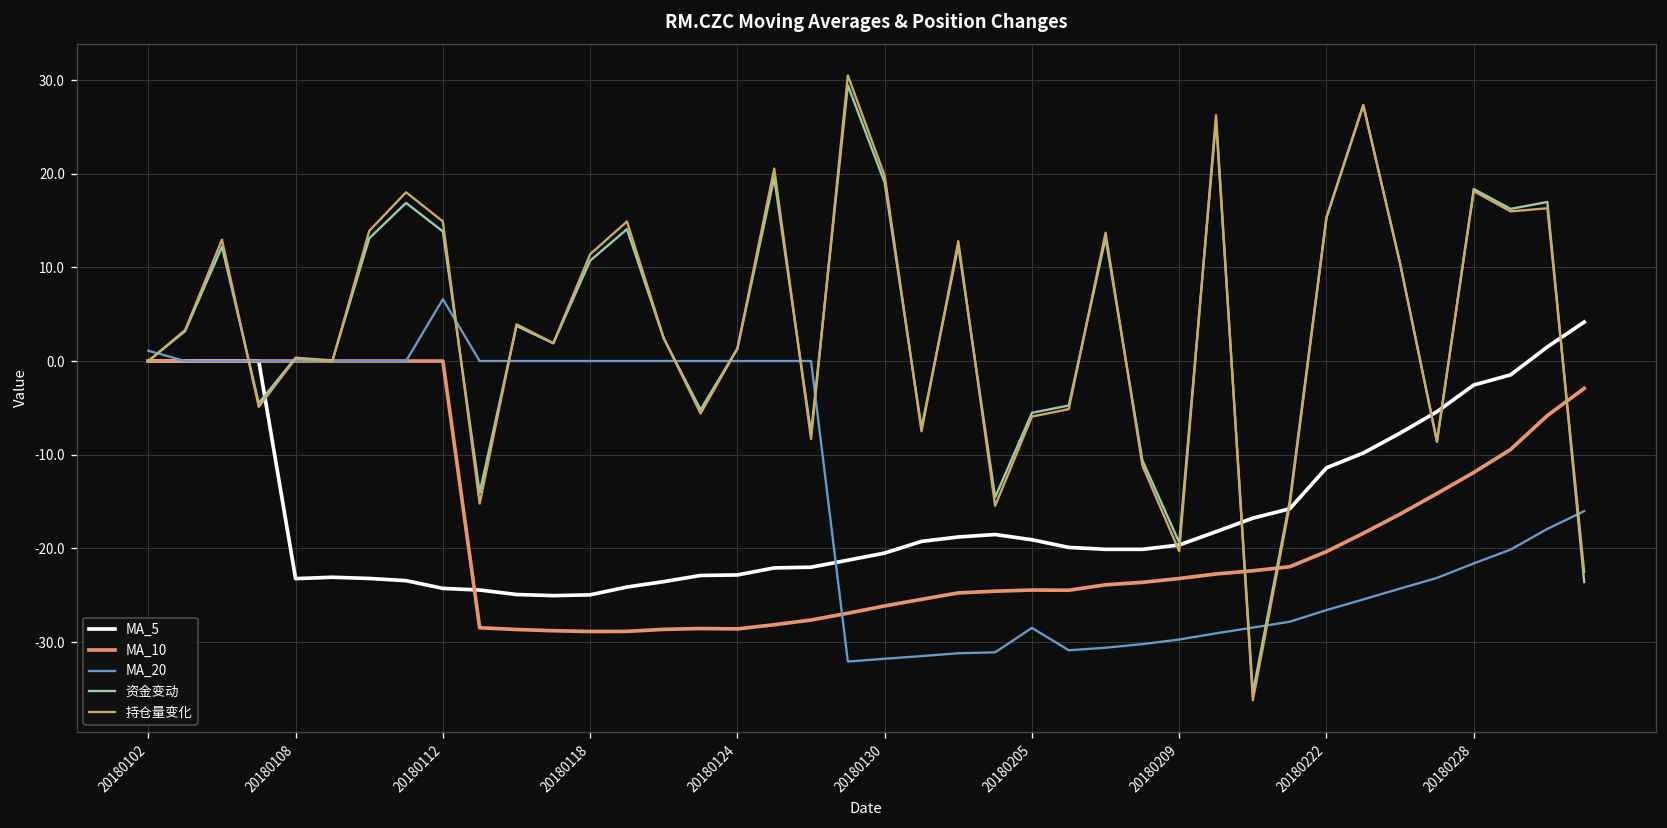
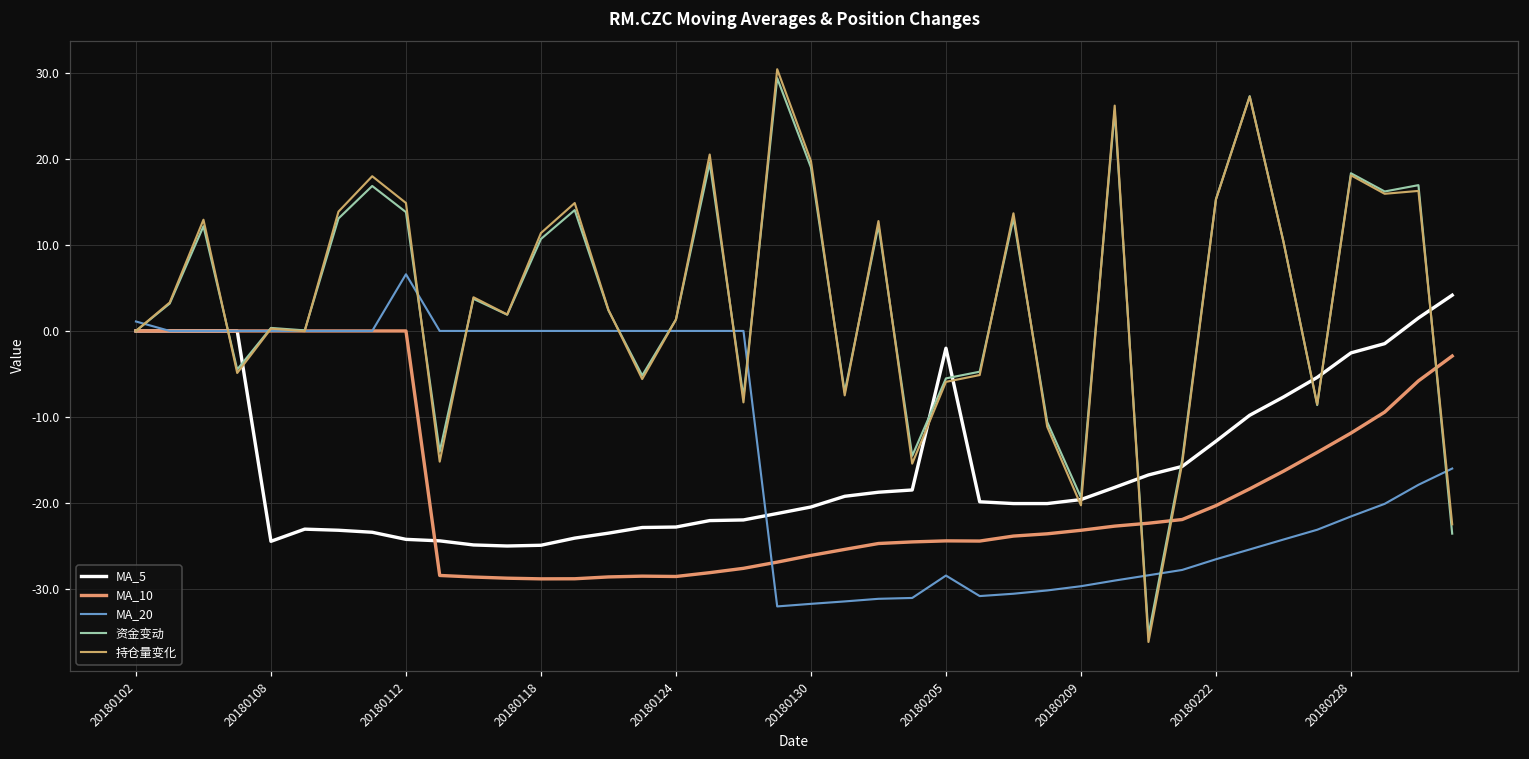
MA_5, 20180108: -23 -> -24
MA_5, 20180205: -19 -> -2
MA_5, 20180222: -11 -> -13
